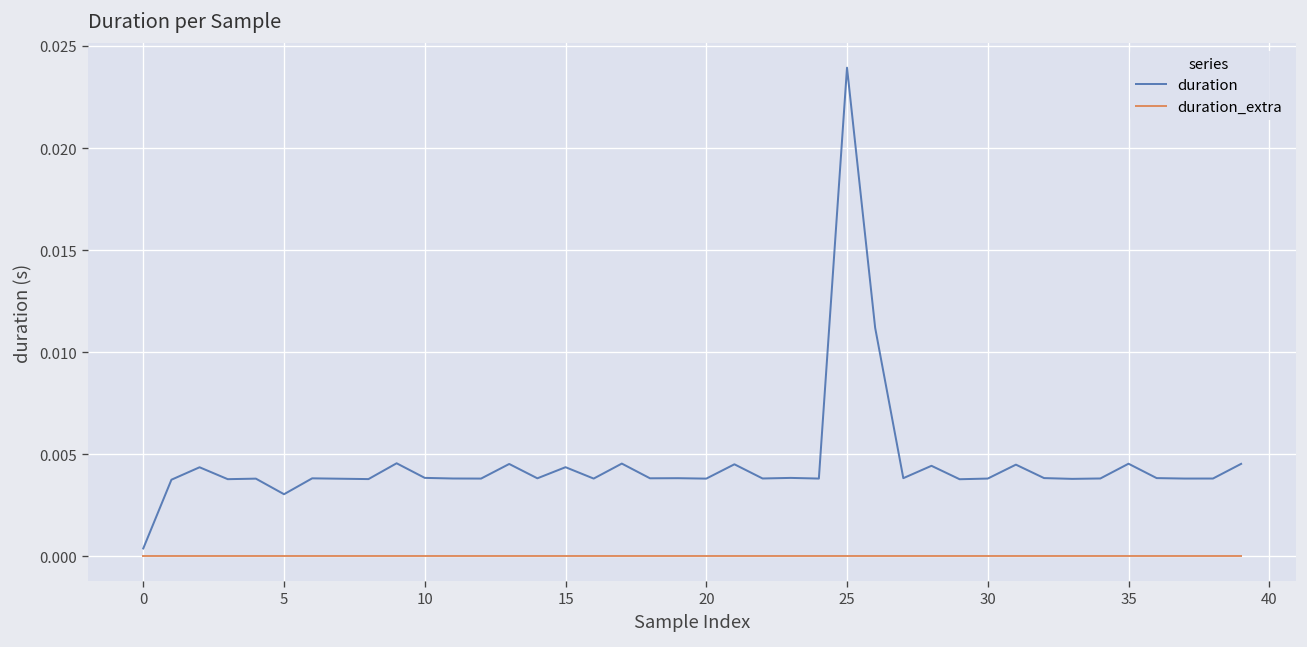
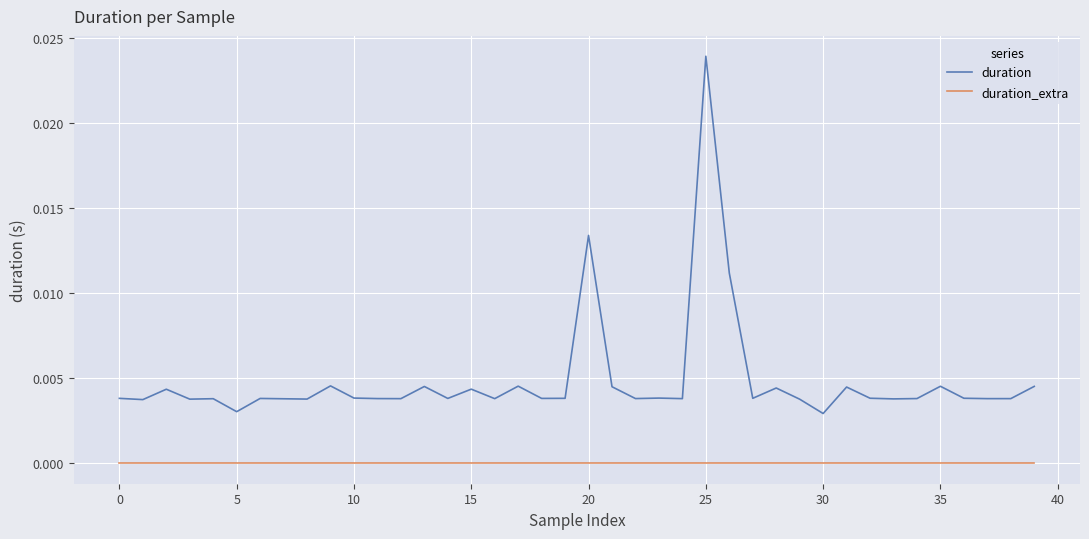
duration, 0: 0.0004 -> 0.0038
duration, 20: 0.0038 -> 0.0134
duration, 30: 0.0038 -> 0.0029
